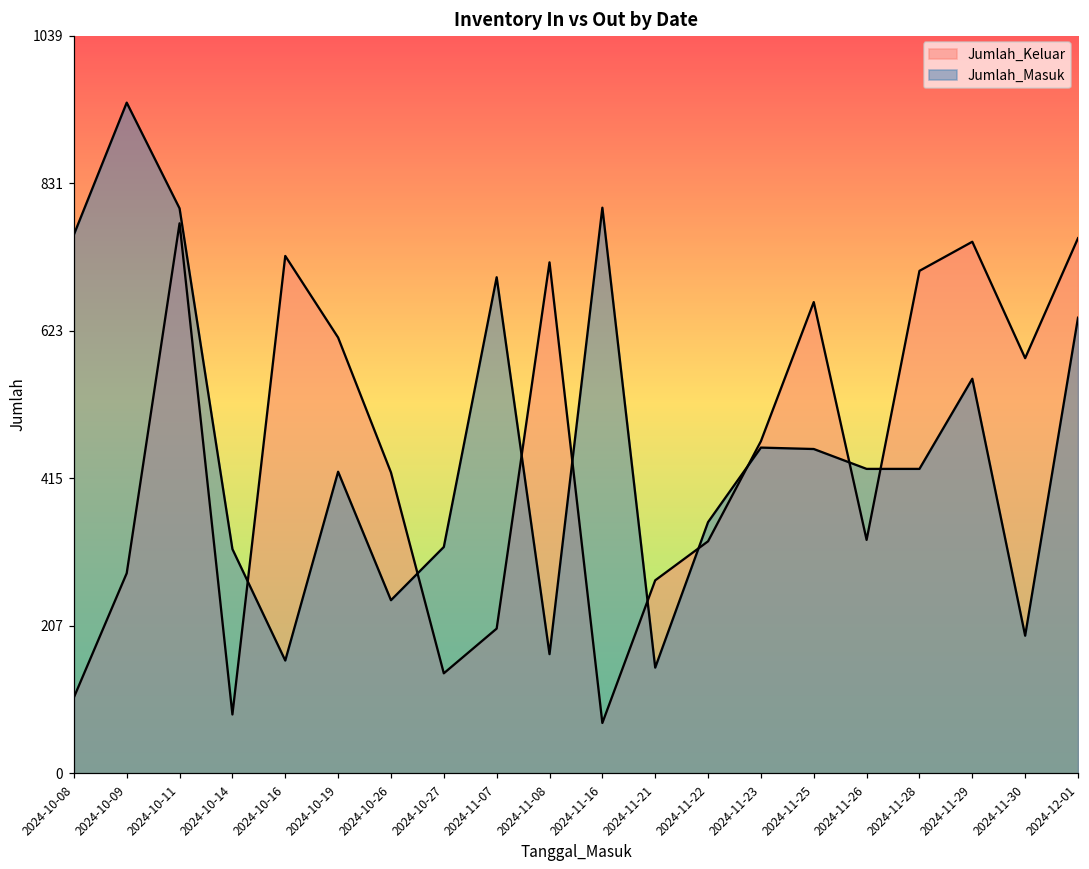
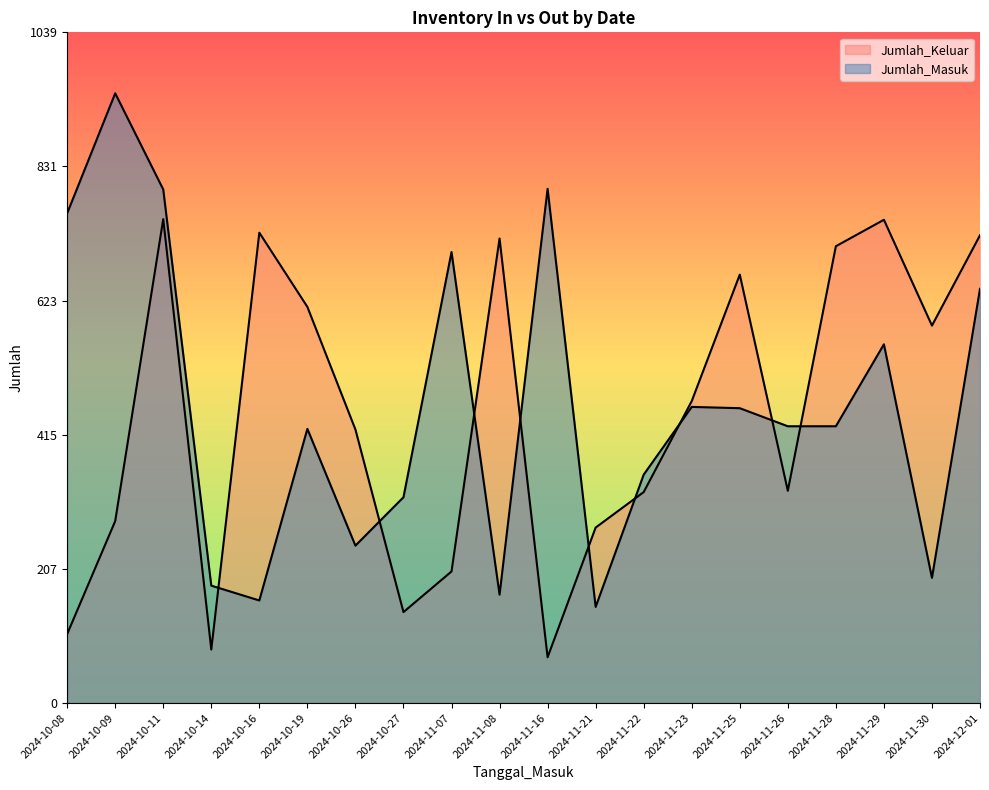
Jumlah_Keluar, 2024-10-11: 780 -> 750
Jumlah_Masuk, 2024-10-14: 320 -> 180
Jumlah_Keluar, 2024-12-01: 750 -> 730
